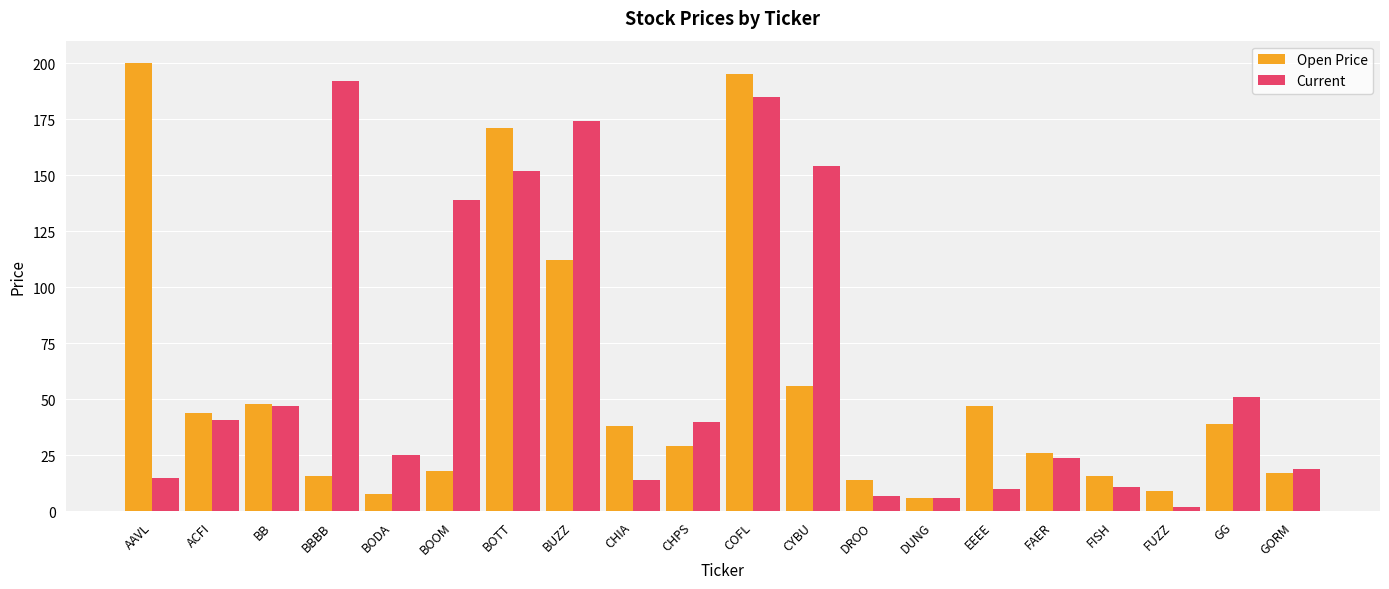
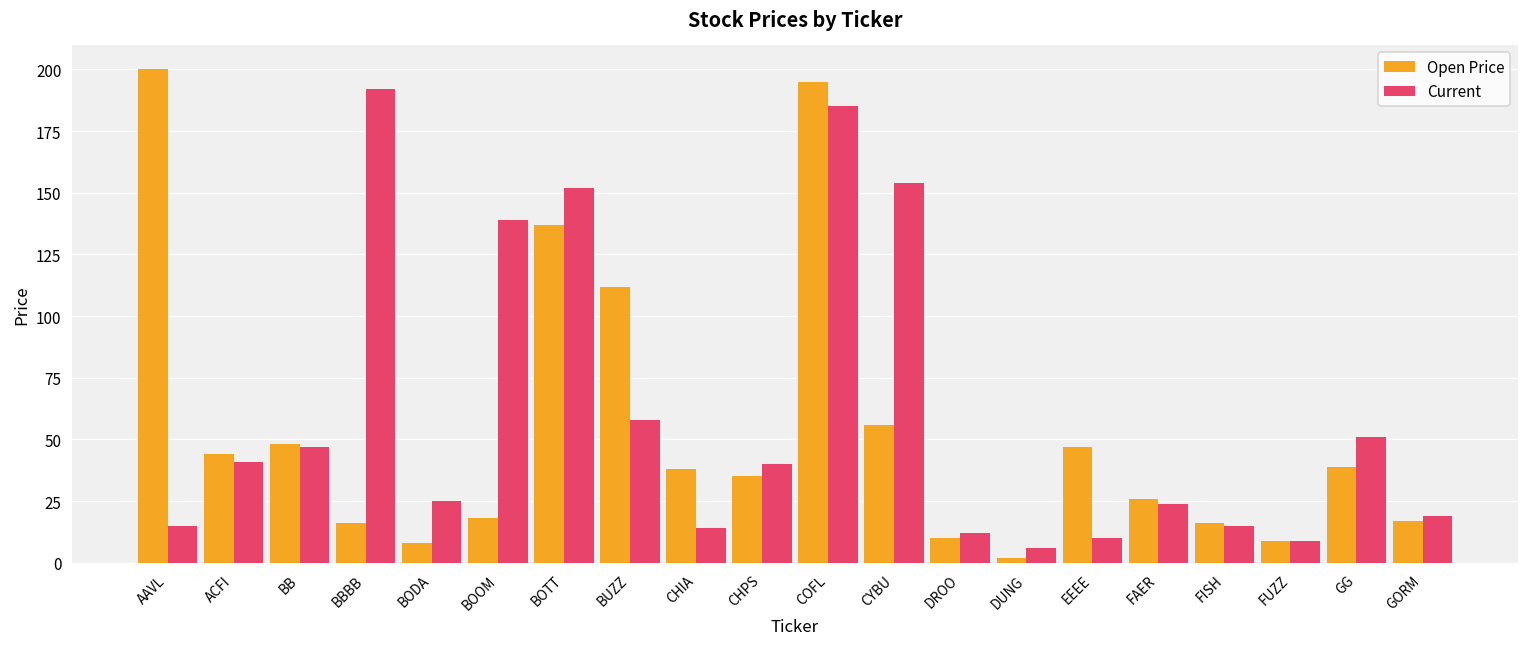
Open Price, BOTT: 171 -> 137
Current, BUZZ: 174 -> 58
Open Price, CHPS: 29 -> 35
Open Price, DROO: 14 -> 10
Current, DROO: 7 -> 12
Open Price, DUNG: 6 -> 2
Current, FISH: 11 -> 15
Current, FUZZ: 2 -> 9
